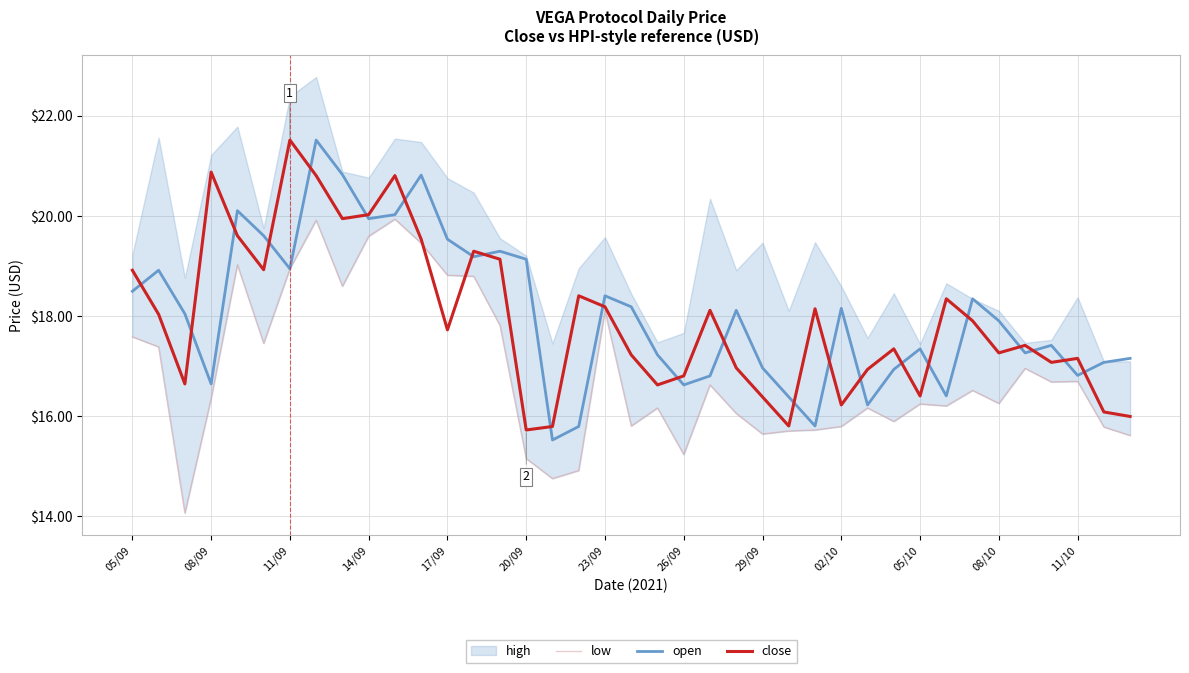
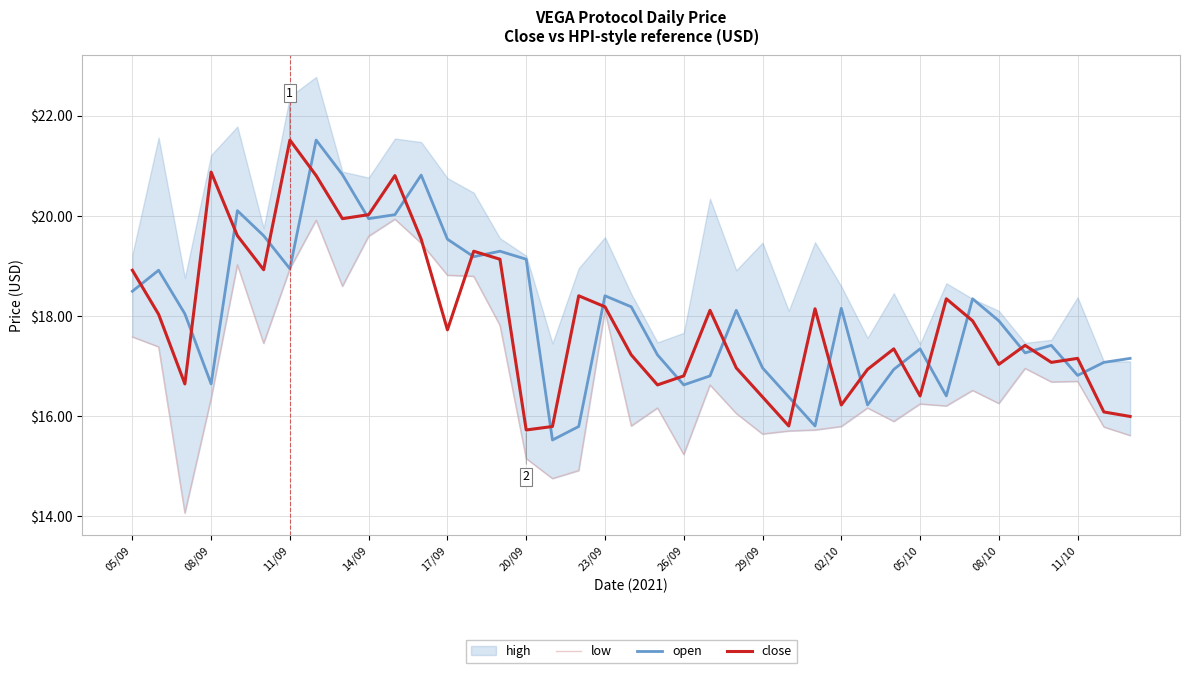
close, 08/10: $17.3 -> $17.0
